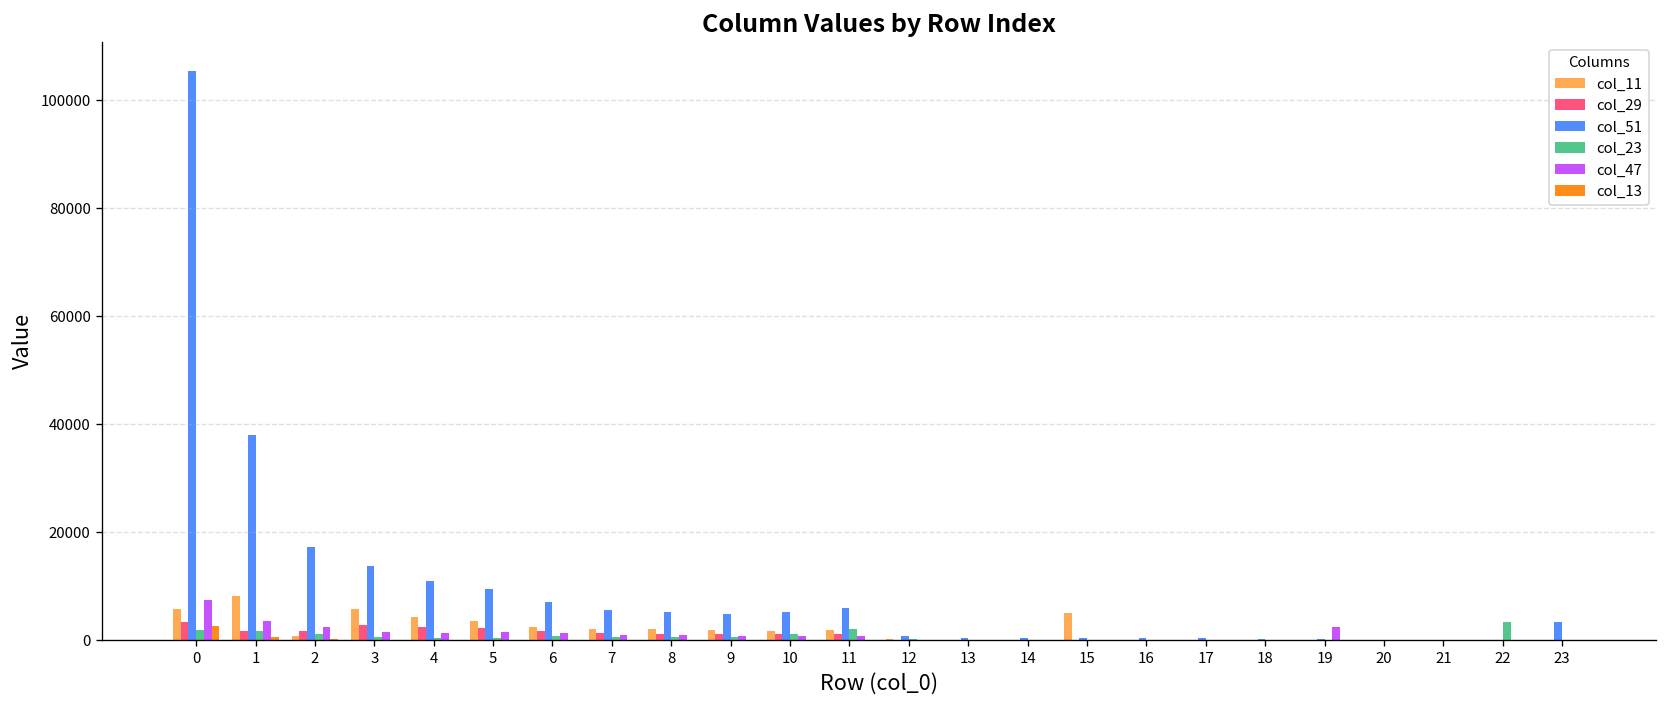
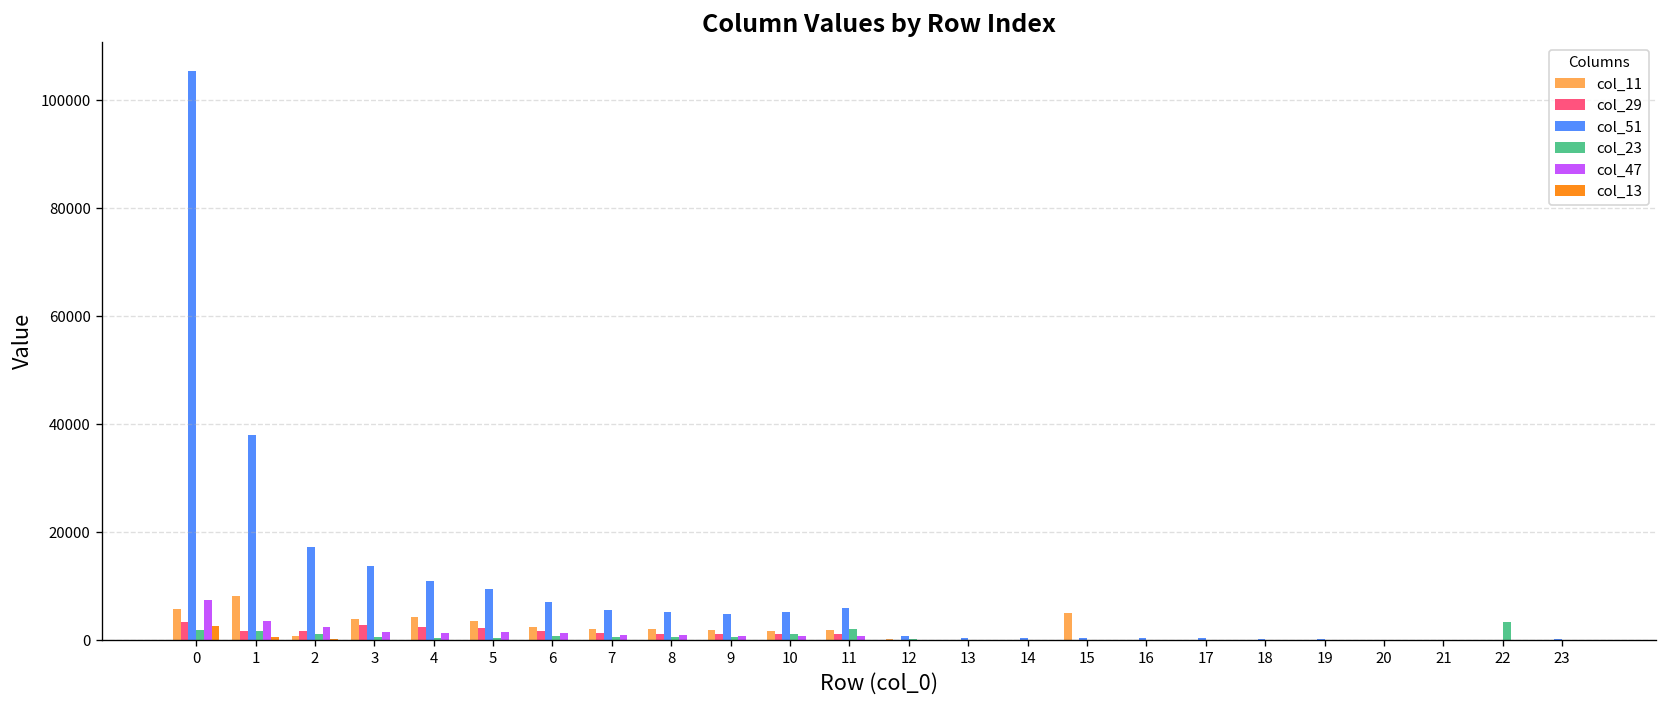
col_11, 3: 6000 -> 4000
col_47, 19: 2000 -> 0
col_51, 23: 3000 -> 0
